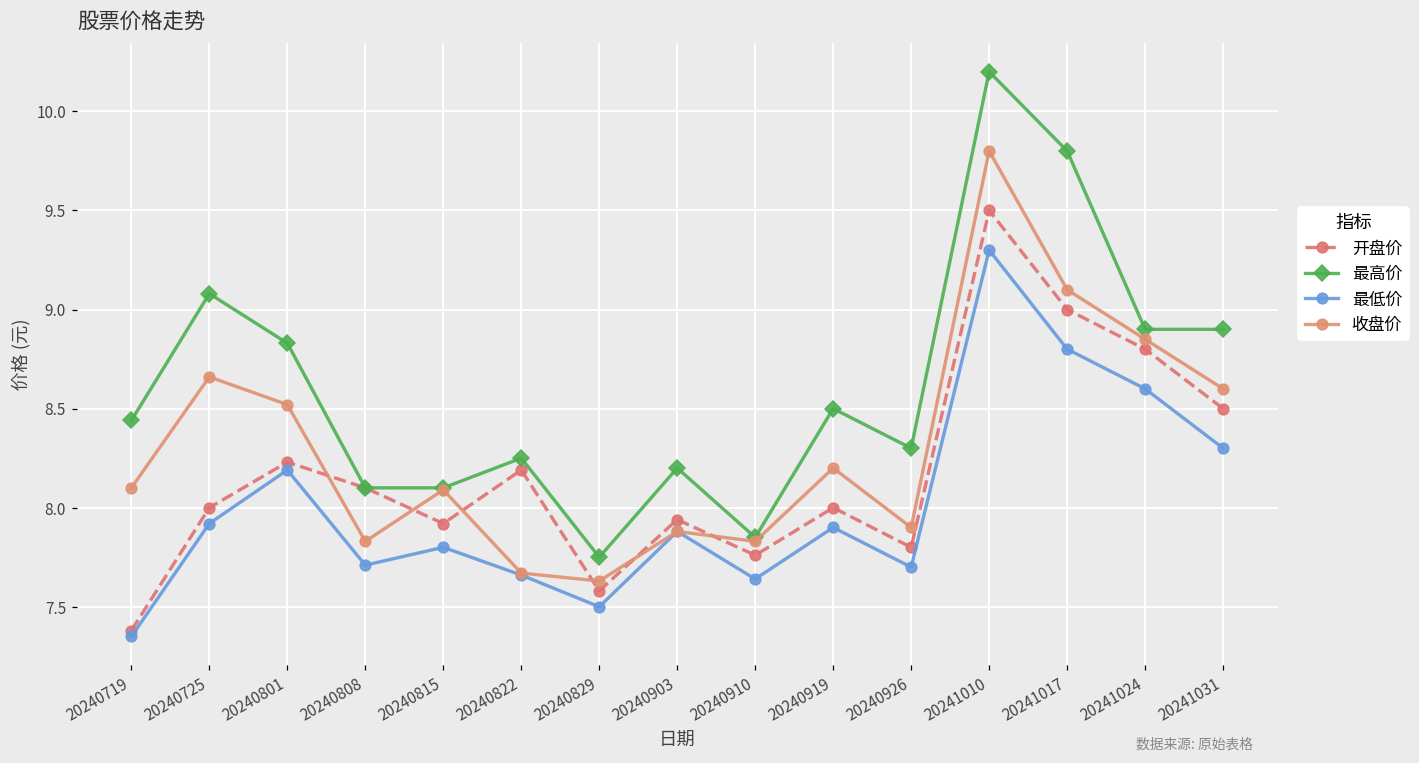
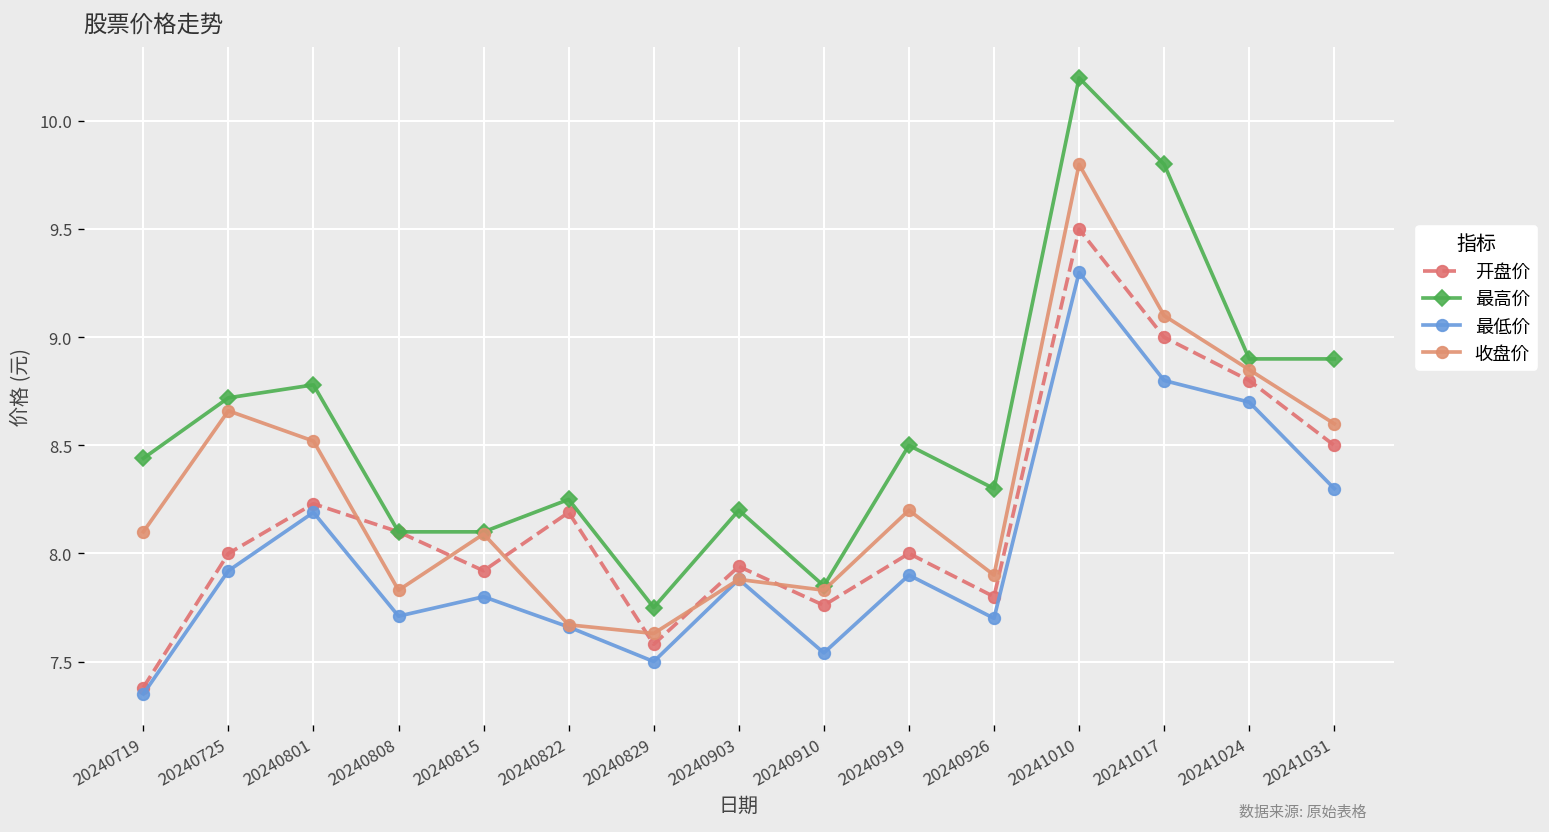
最高价, 20240725: 9.08 -> 8.72
最高价, 20240801: 8.83 -> 8.78
最低价, 20240910: 7.64 -> 7.54
最低价, 20241024: 8.6 -> 8.7
